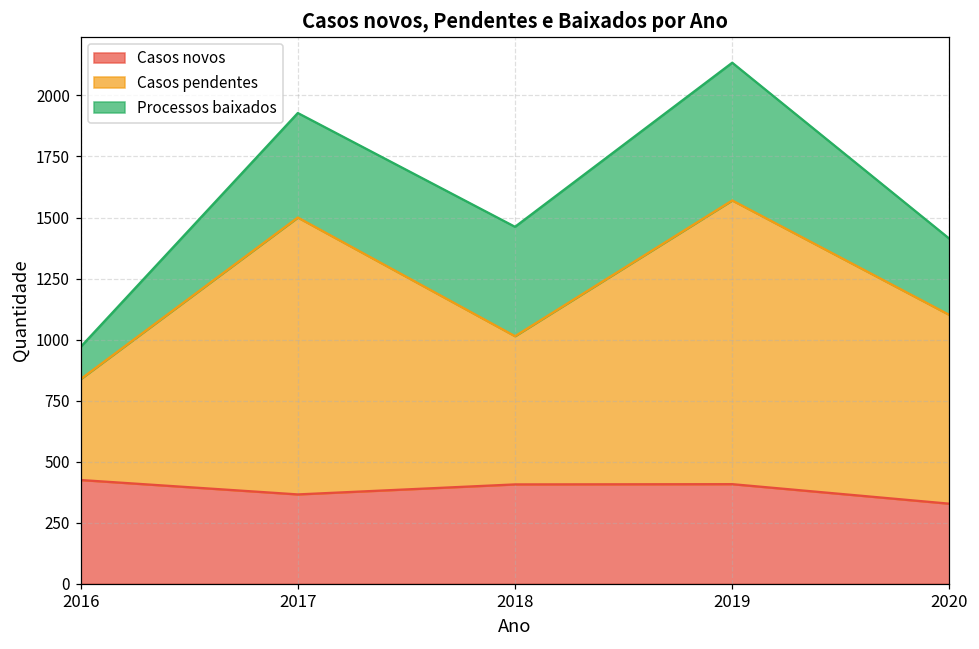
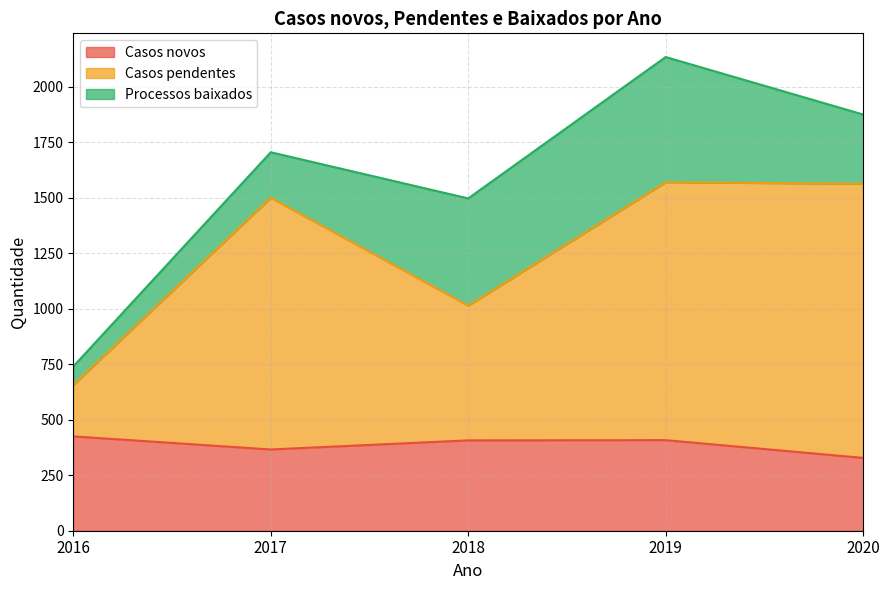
Casos pendentes, 2016: 410 -> 230
Processos baixados, 2016: 130 -> 80
Processos baixados, 2017: 430 -> 210
Processos baixados, 2018: 450 -> 480
Casos pendentes, 2020: 770 -> 1240
